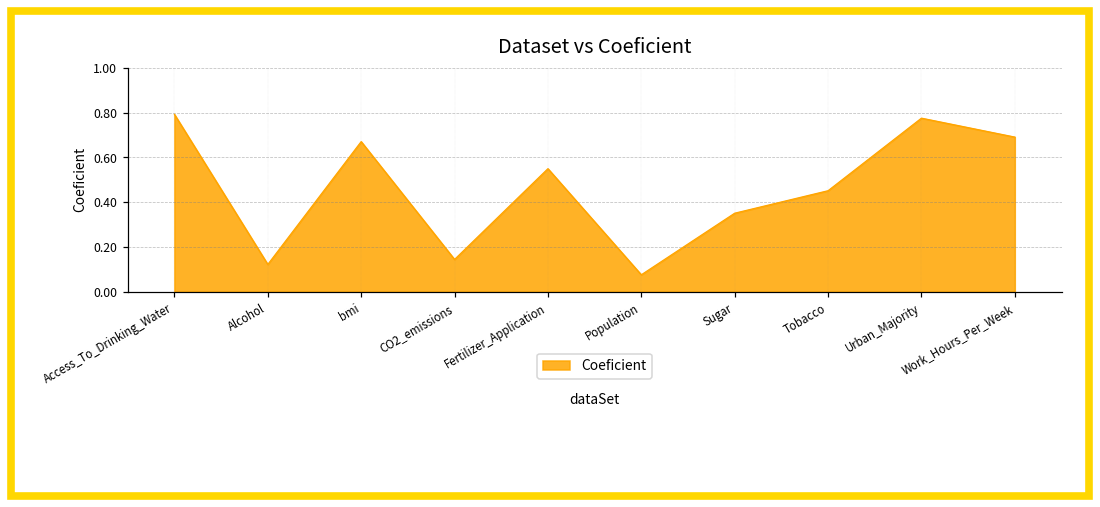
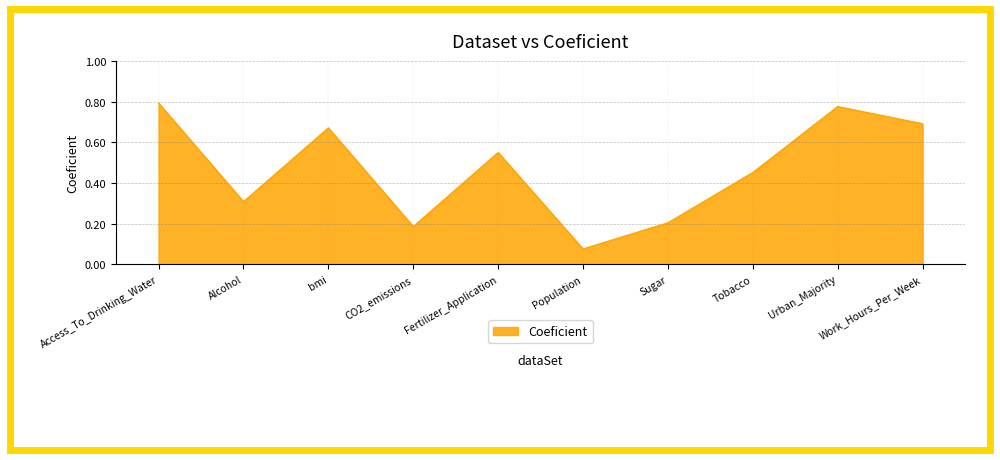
Alcohol: 0.12 -> 0.31
CO2_emissions: 0.14 -> 0.19
Sugar: 0.35 -> 0.20
